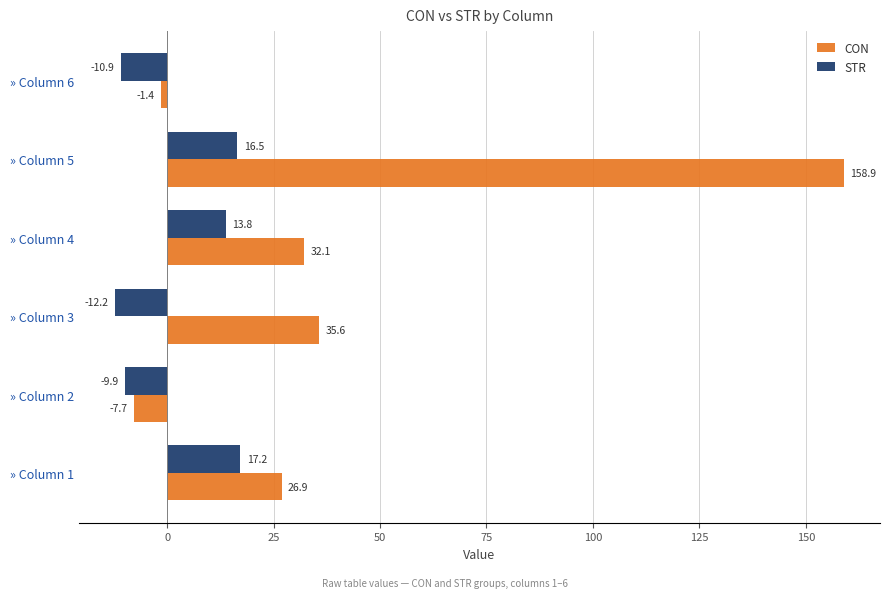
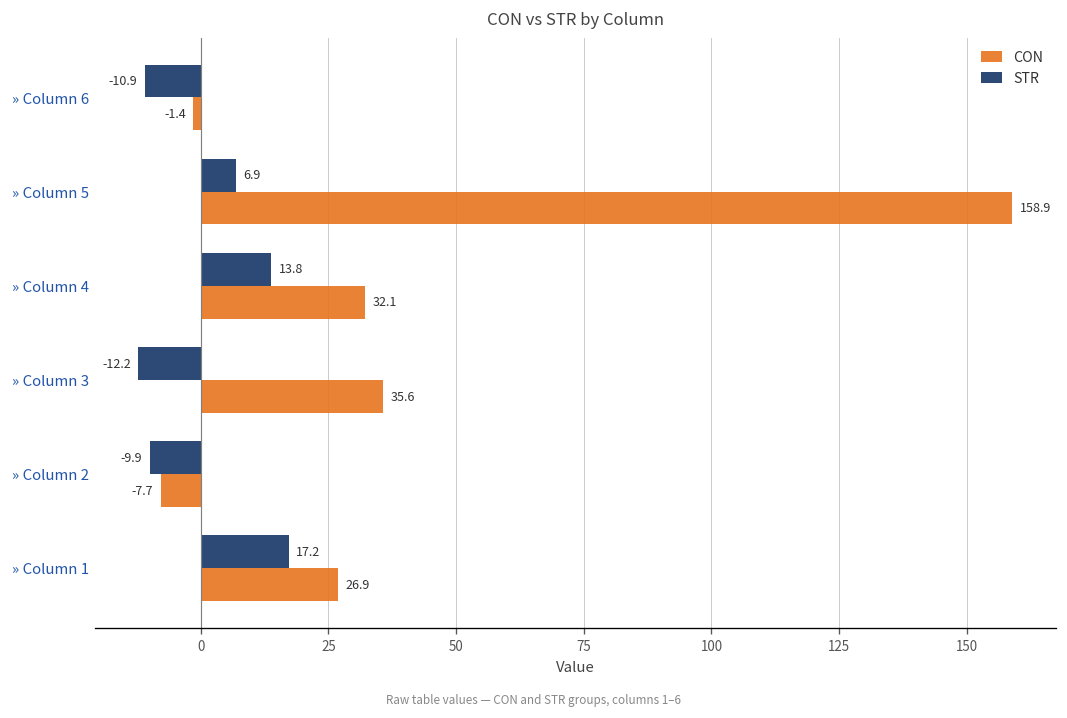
STR, » Column 5: 16.5 -> 6.9
